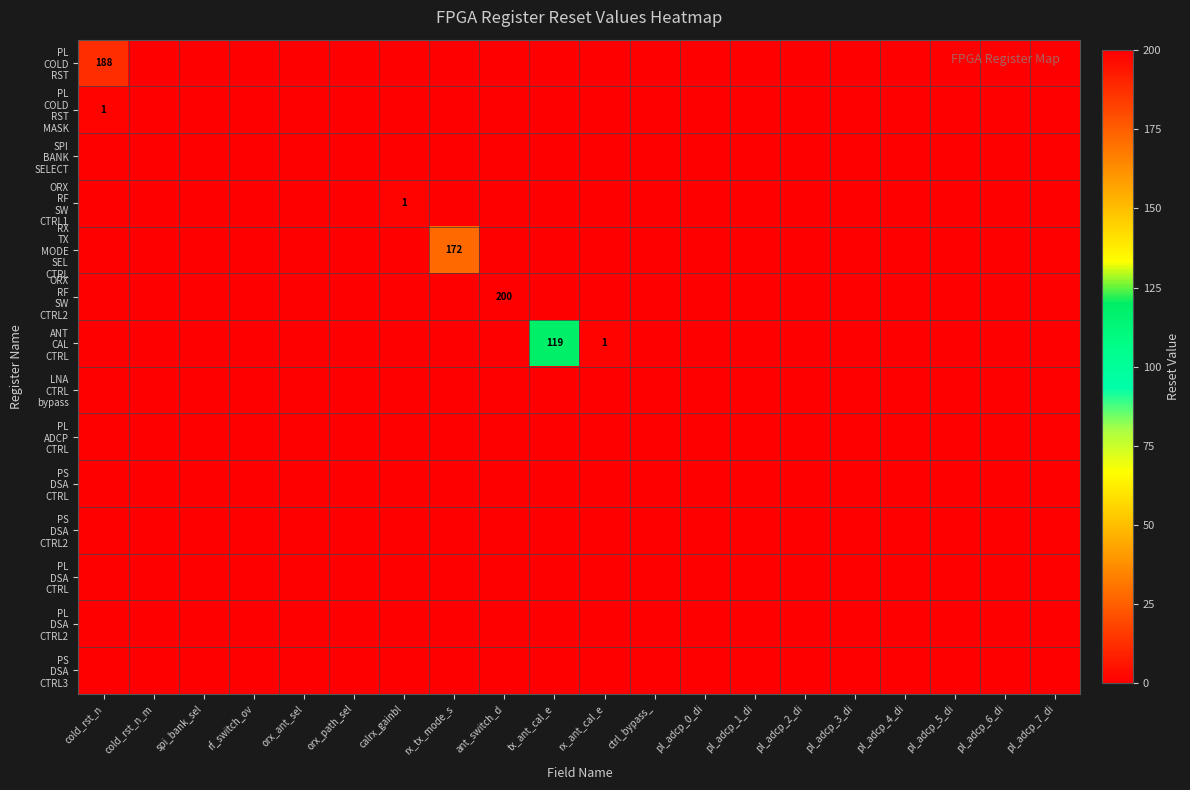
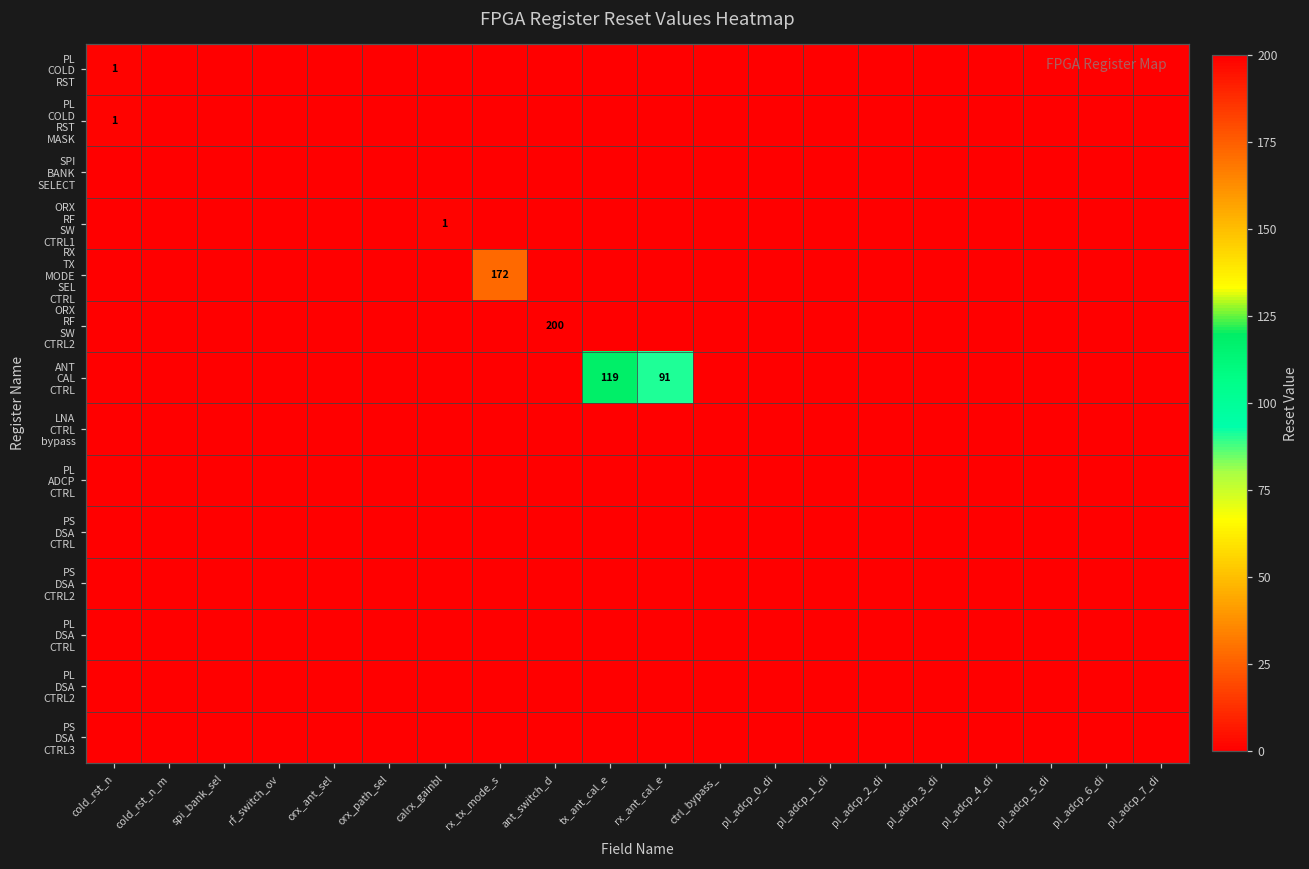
PL COLD RST, cold_rst_n: 188 -> 1
ANT CAL CTRL, rx_ant_cal_e: 1 -> 91
